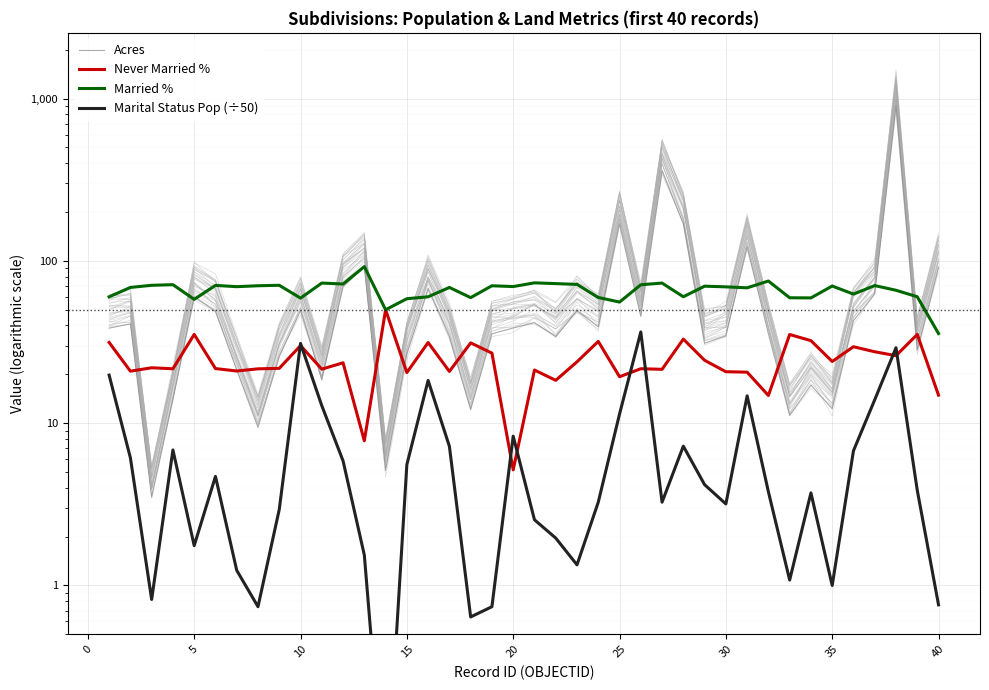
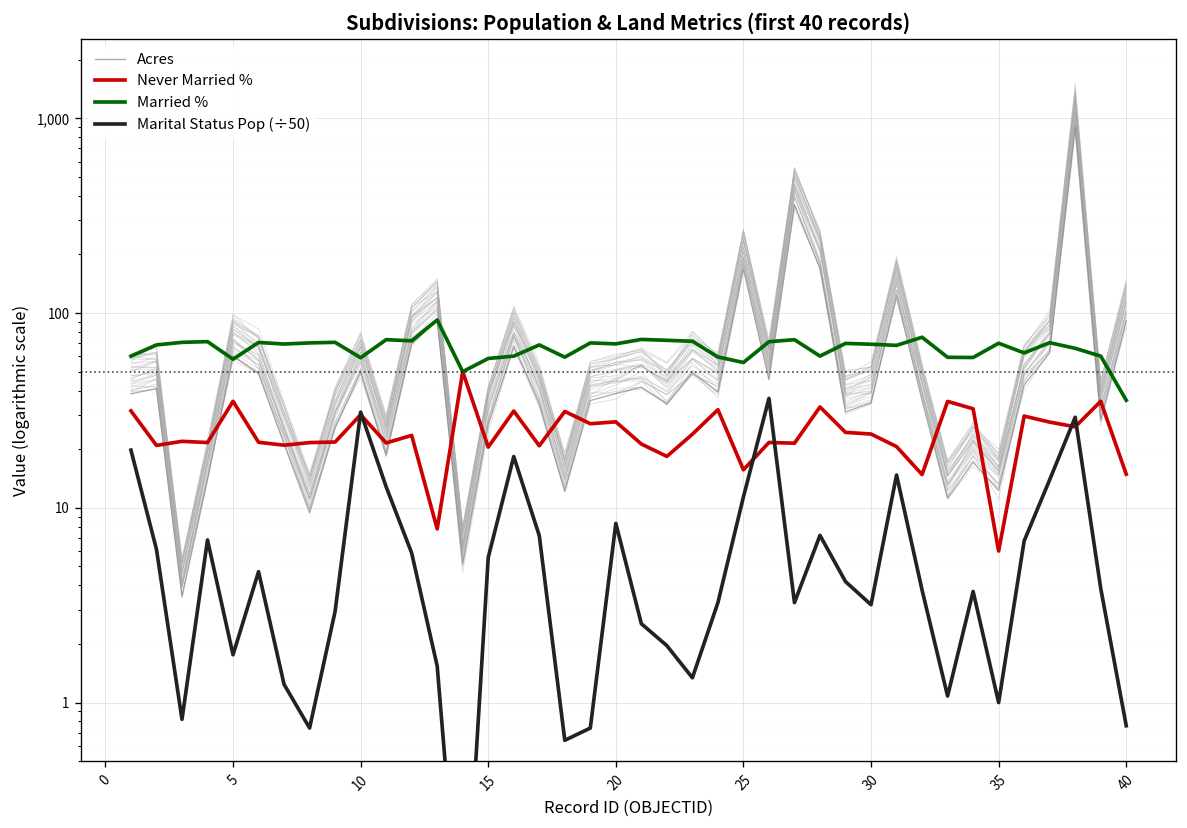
Never Married %, 20: 5.2 -> 28
Never Married %, 25: 19 -> 16
Never Married %, 30: 21 -> 24
Never Married %, 35: 24 -> 6
